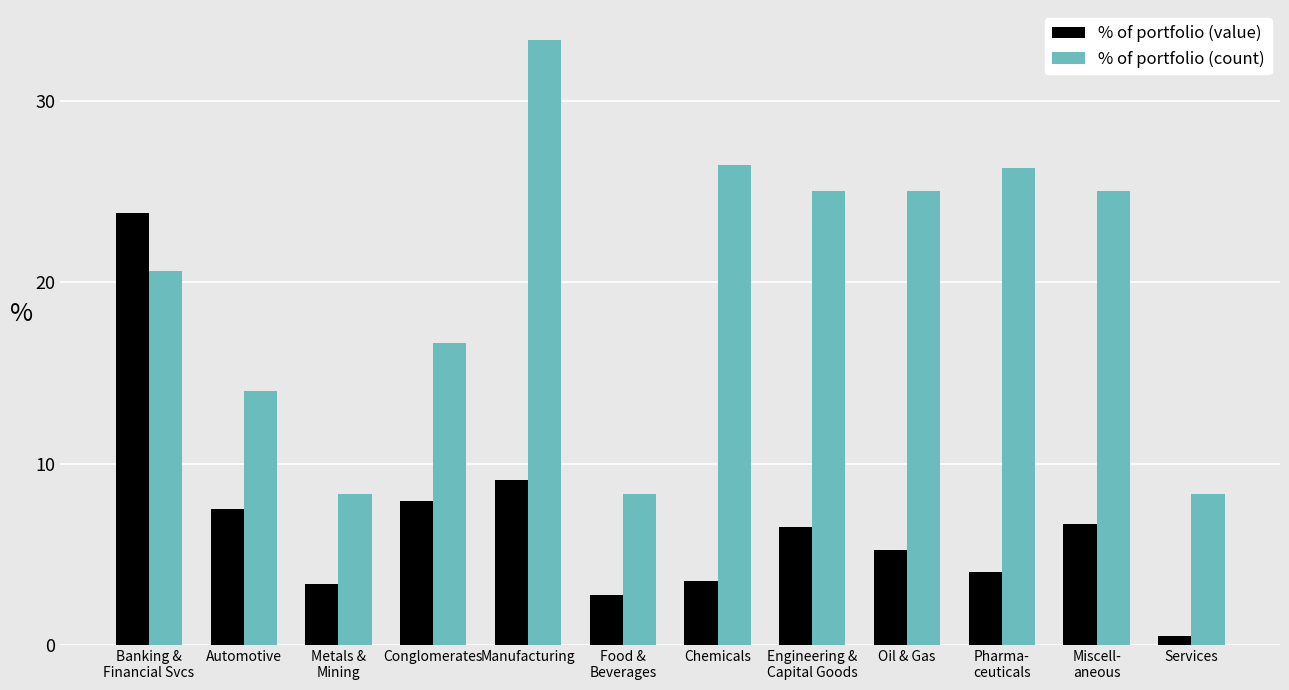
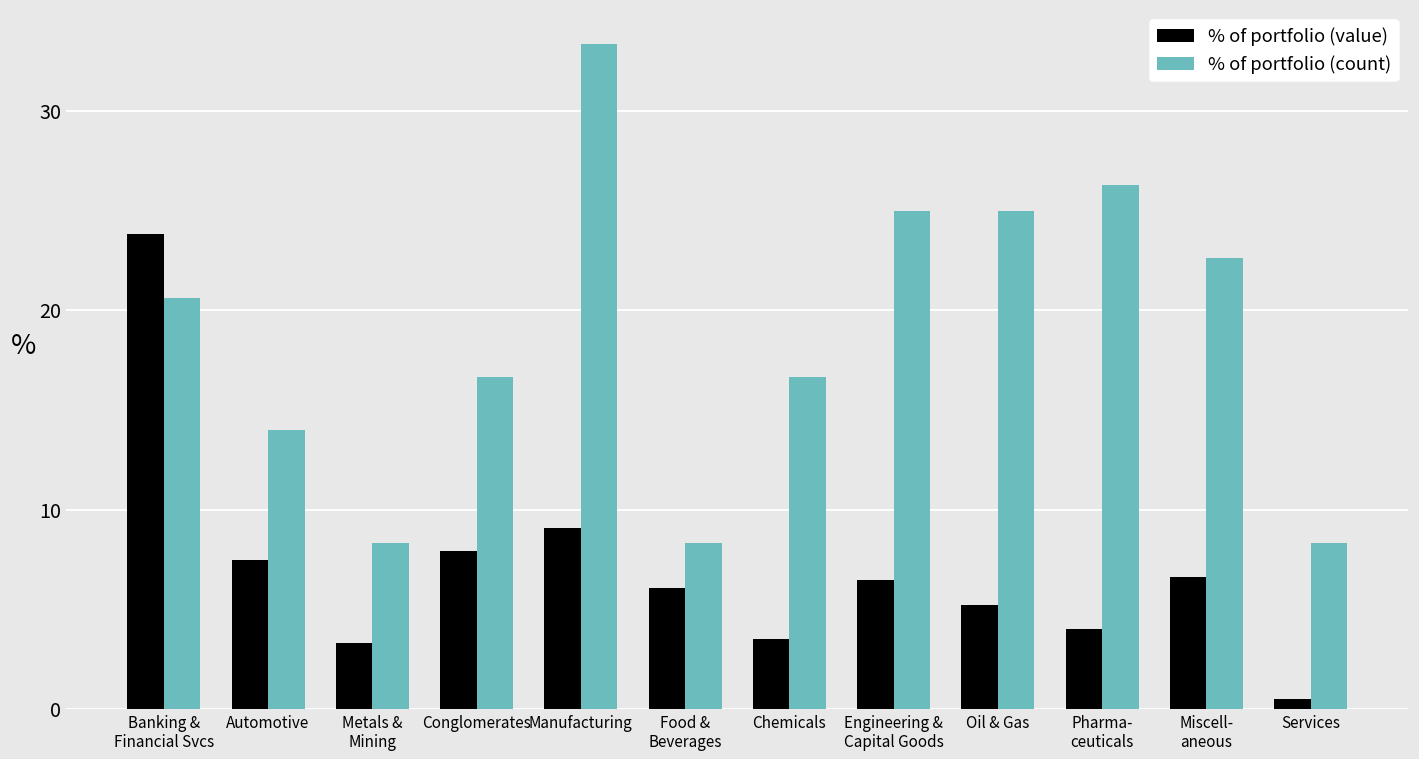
% of portfolio (value), Food & Beverages: 2.8 -> 6.1
% of portfolio (count), Chemicals: 26.4 -> 16.7
% of portfolio (count), Miscell- aneous: 25.0 -> 22.6
